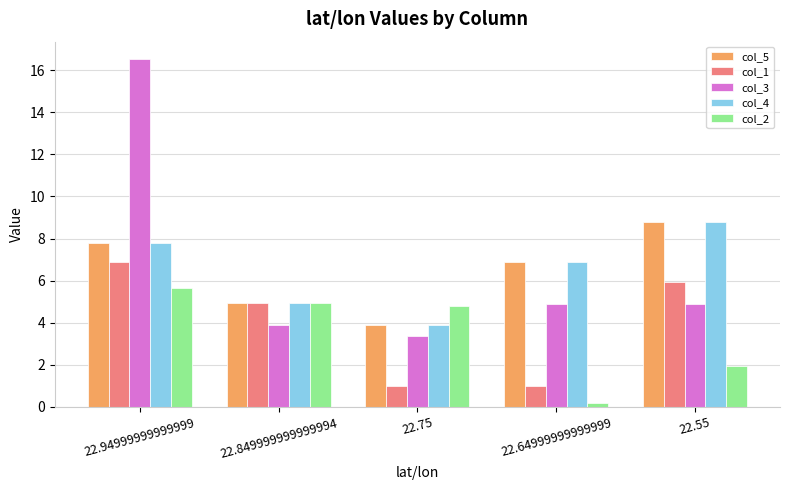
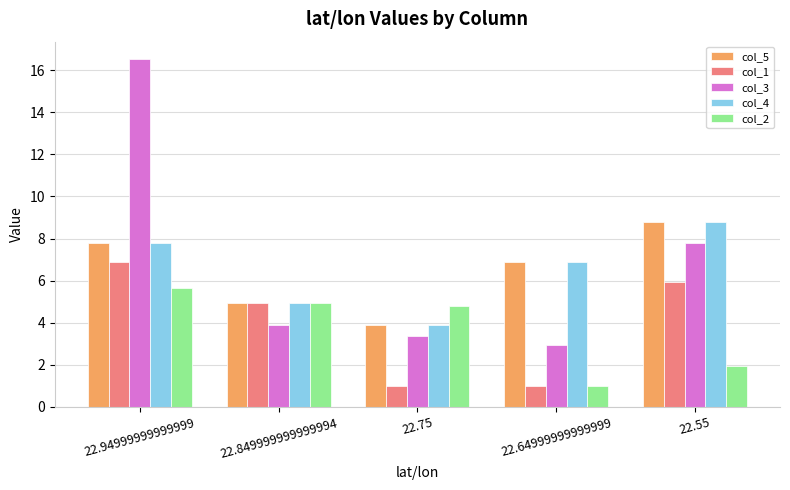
col_3, 22.64999999999999: 4.9 -> 3.0
col_2, 22.64999999999999: 0.2 -> 1.0
col_3, 22.55: 4.9 -> 7.8
